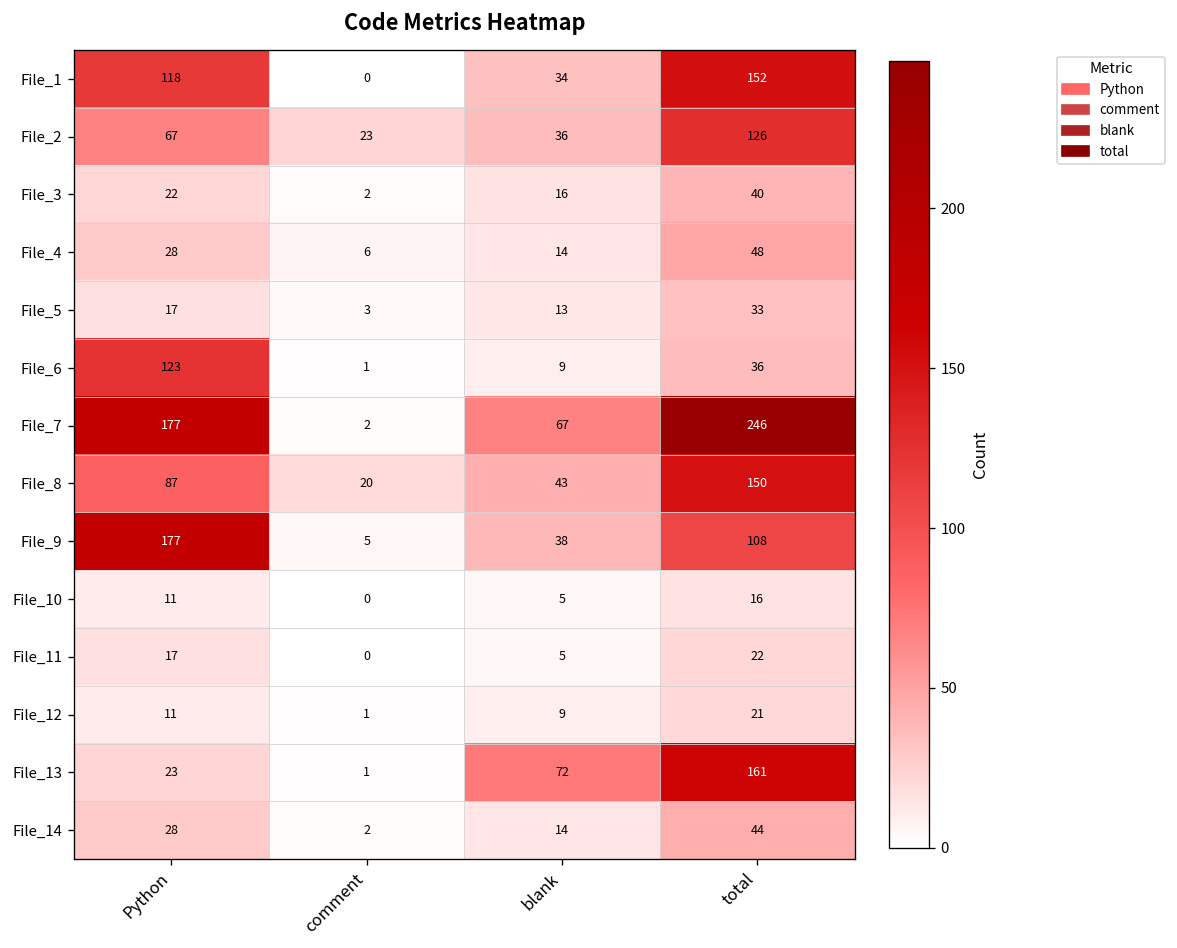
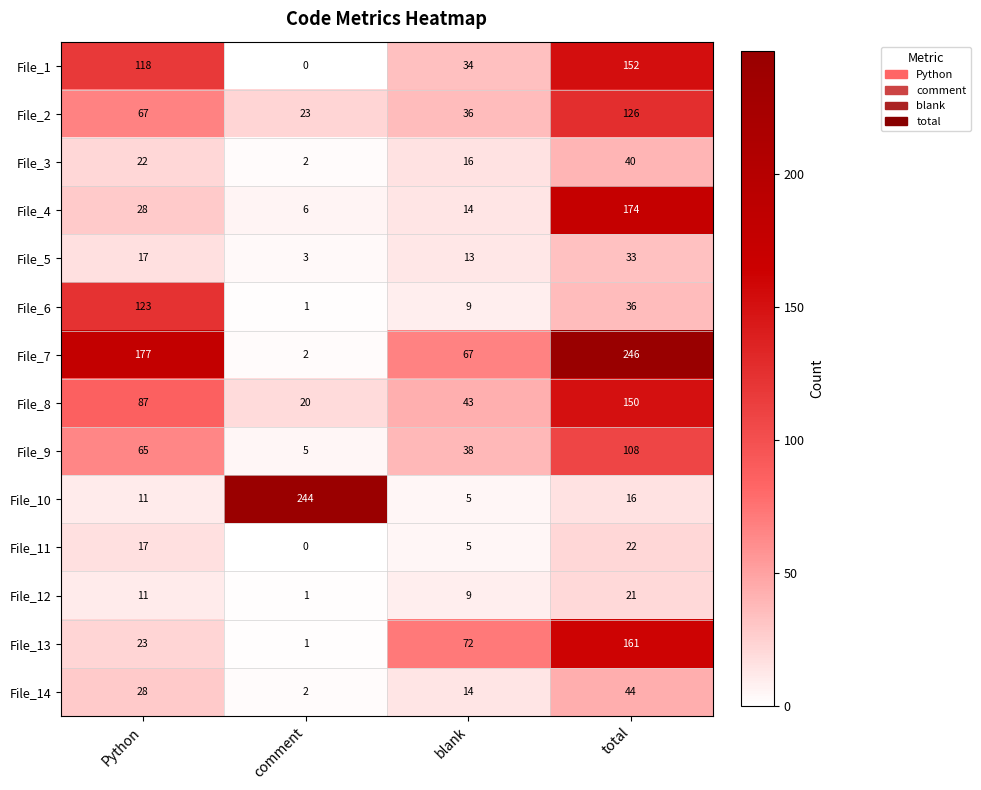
File_4, total: 48 -> 174
File_9, Python: 177 -> 65
File_10, comment: 0 -> 244
